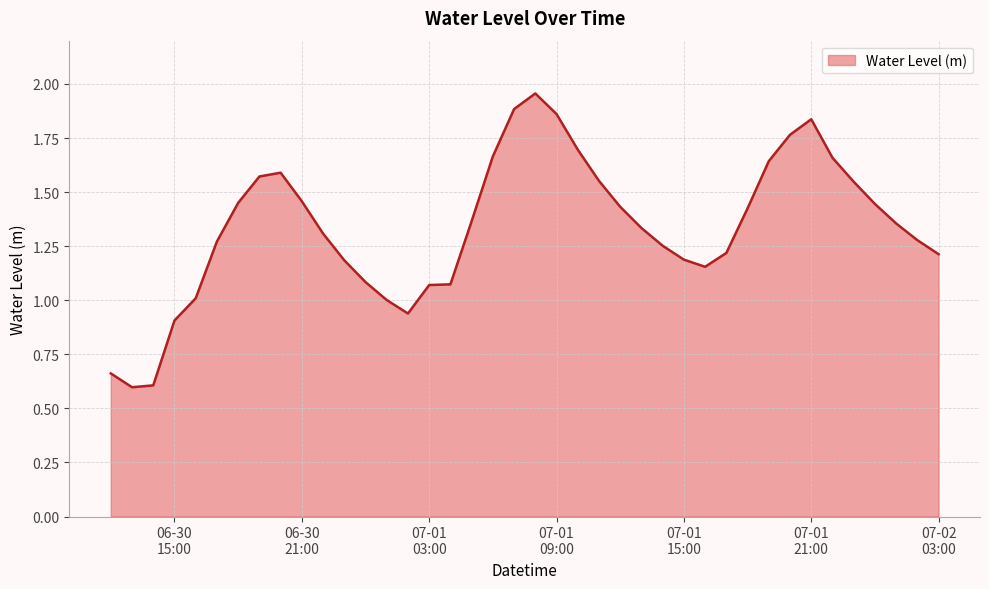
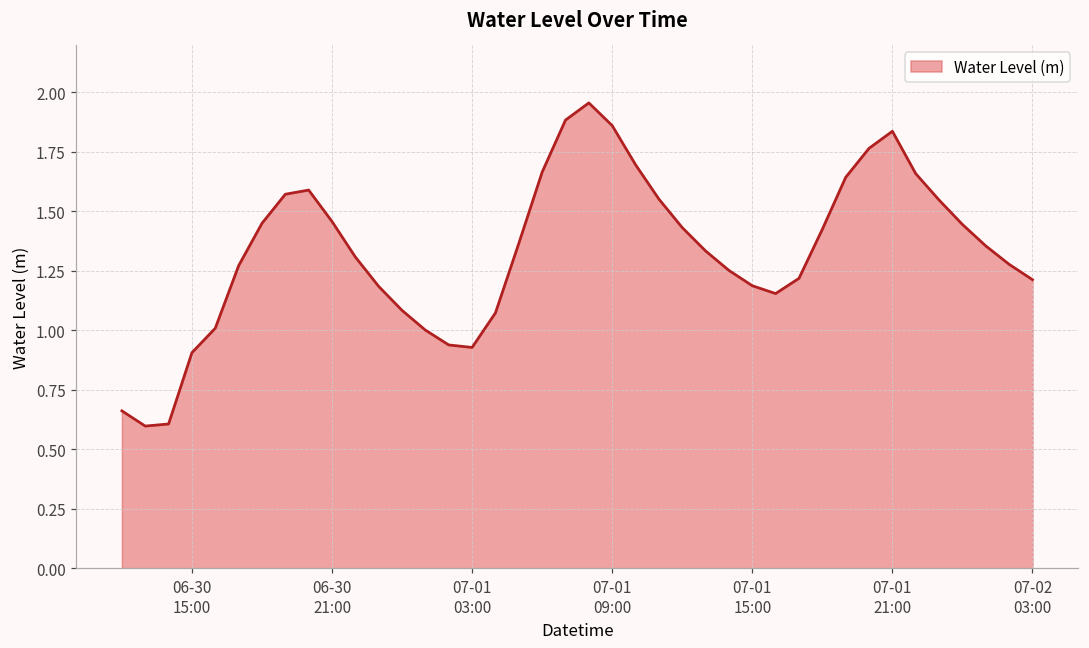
07-01 03:00: 1.07 -> 0.93
